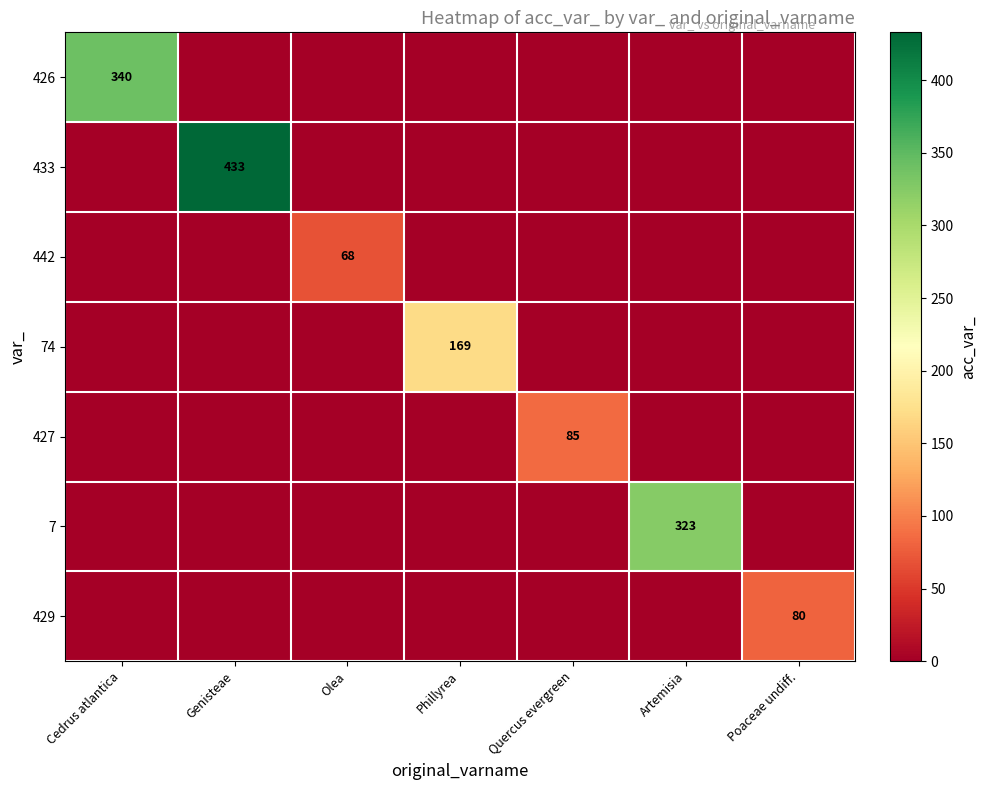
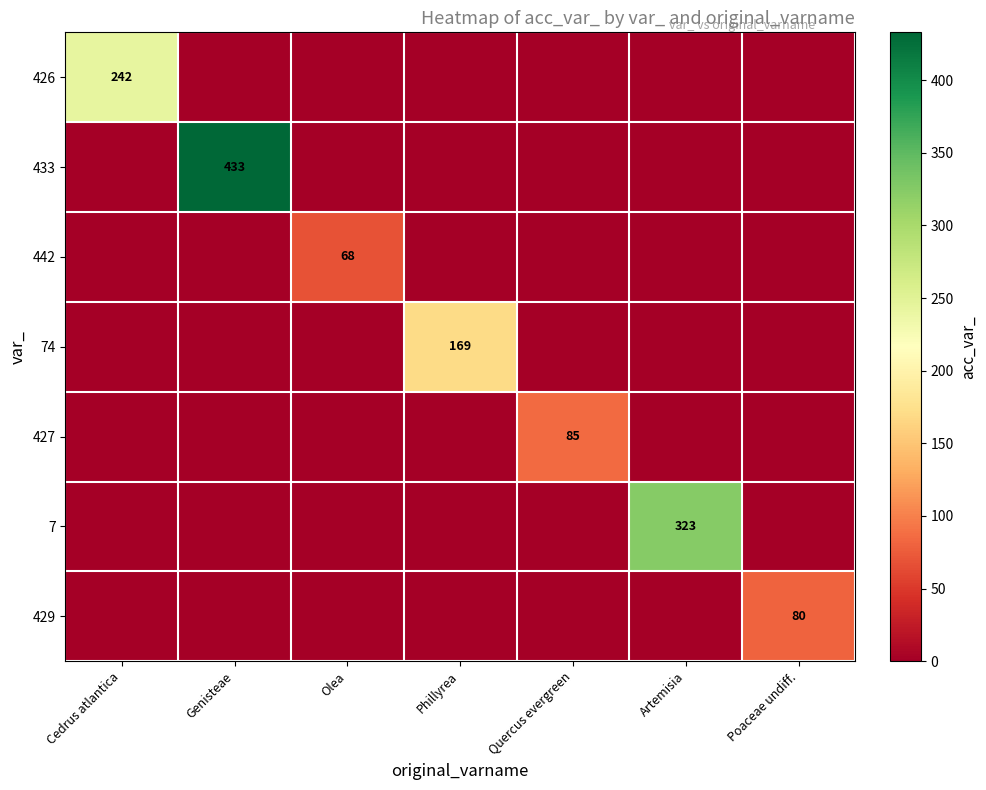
426, Cedrus atlantica: 340 -> 242
